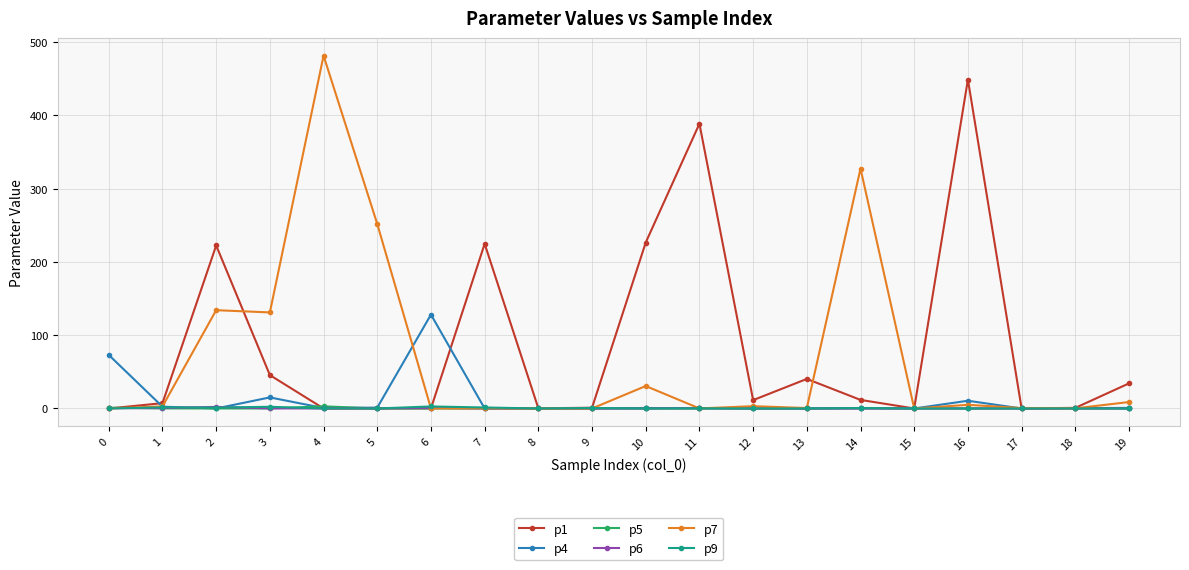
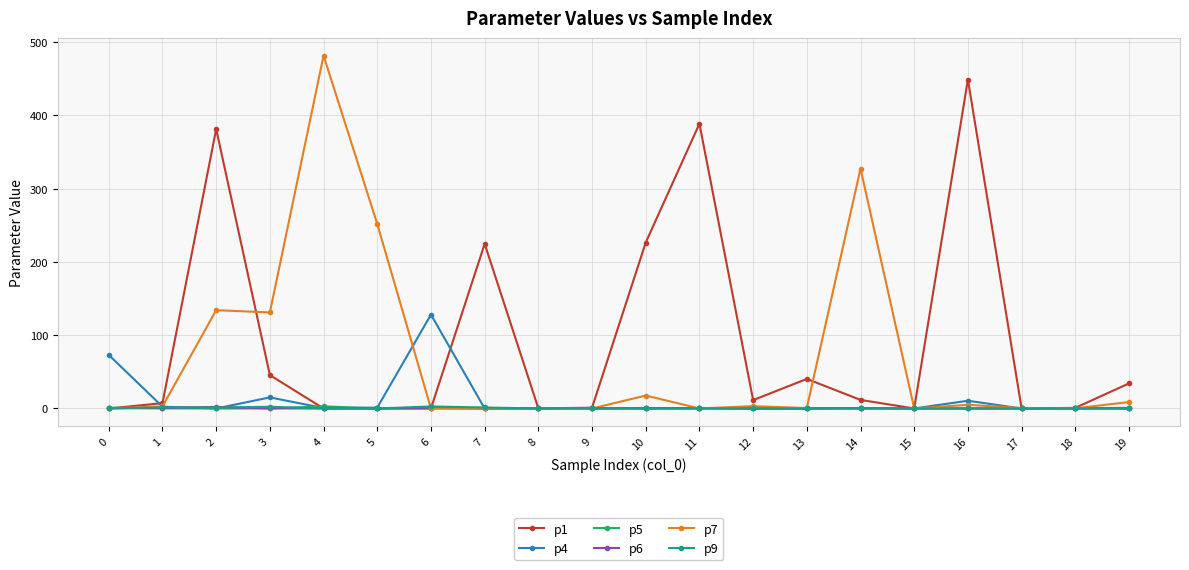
p1, 2: 220 -> 380
p7, 10: 30 -> 20
